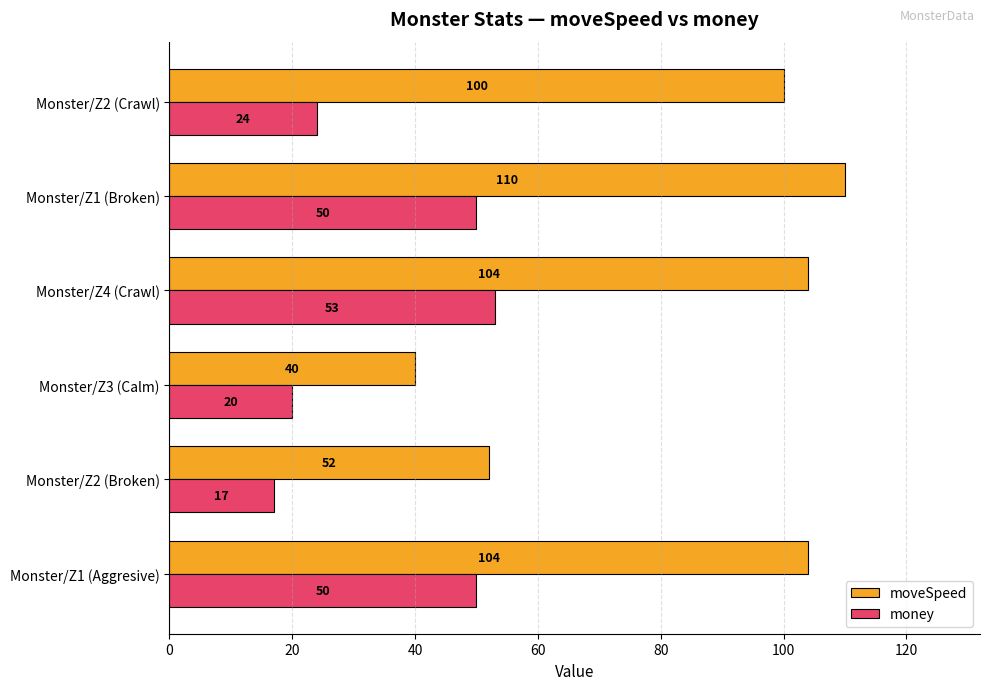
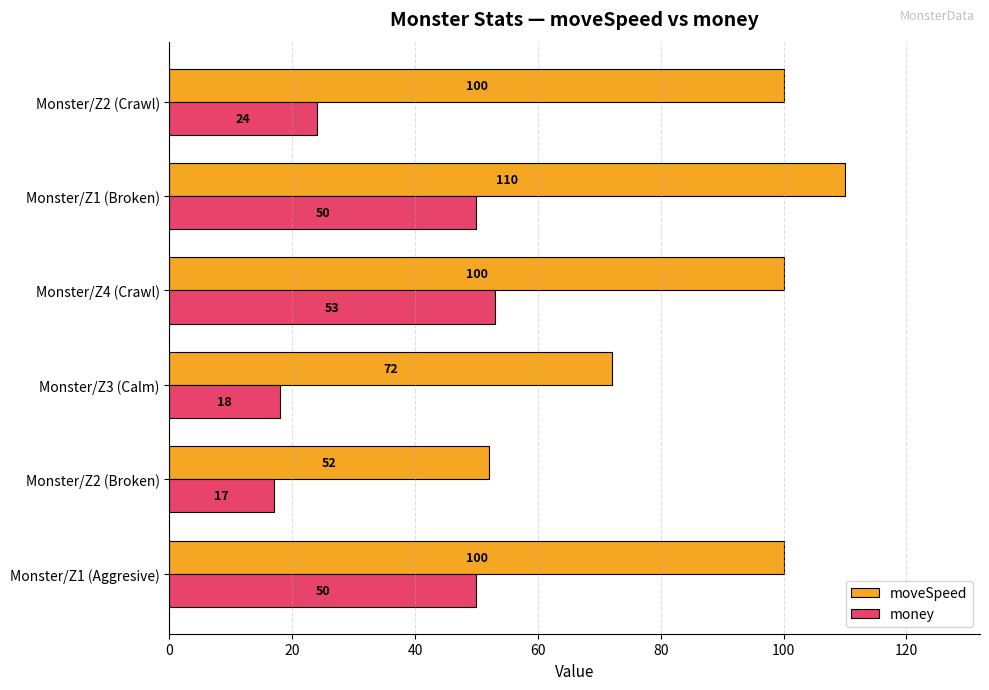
moveSpeed, Monster/Z4 (Crawl): 104 -> 100
moveSpeed, Monster/Z3 (Calm): 40 -> 72
money, Monster/Z3 (Calm): 20 -> 18
moveSpeed, Monster/Z1 (Aggresive): 104 -> 100
